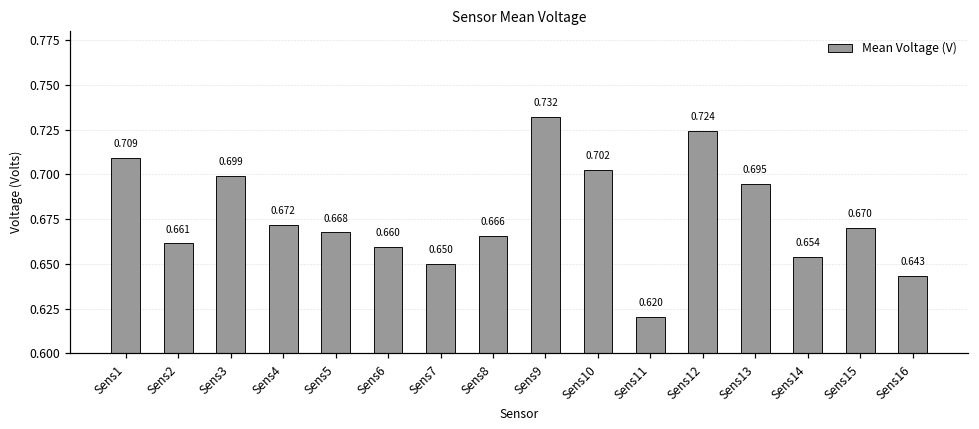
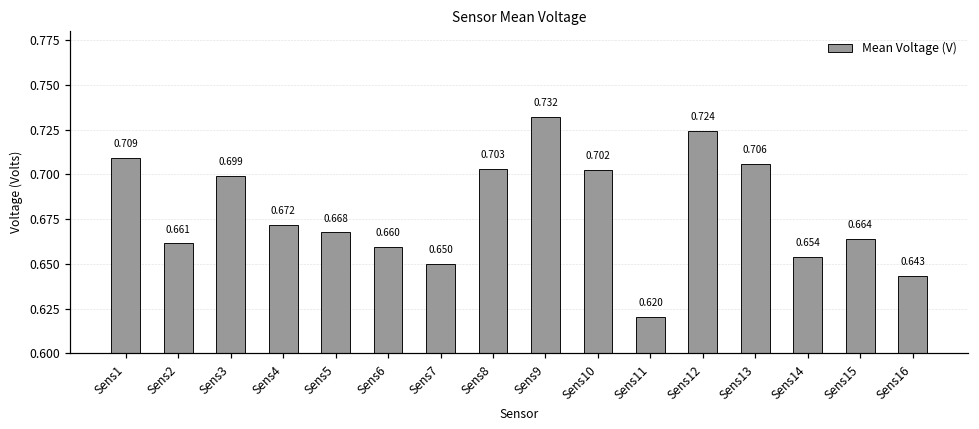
Sens8: 0.666 -> 0.703
Sens13: 0.695 -> 0.706
Sens15: 0.670 -> 0.664
